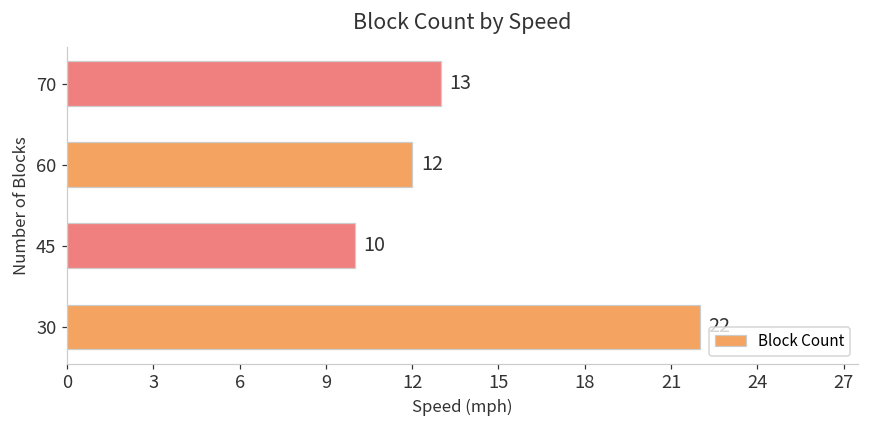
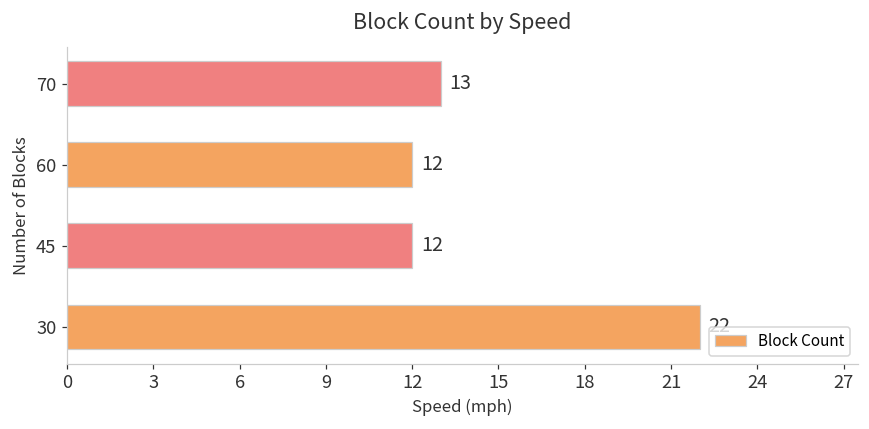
45: 10 -> 12
